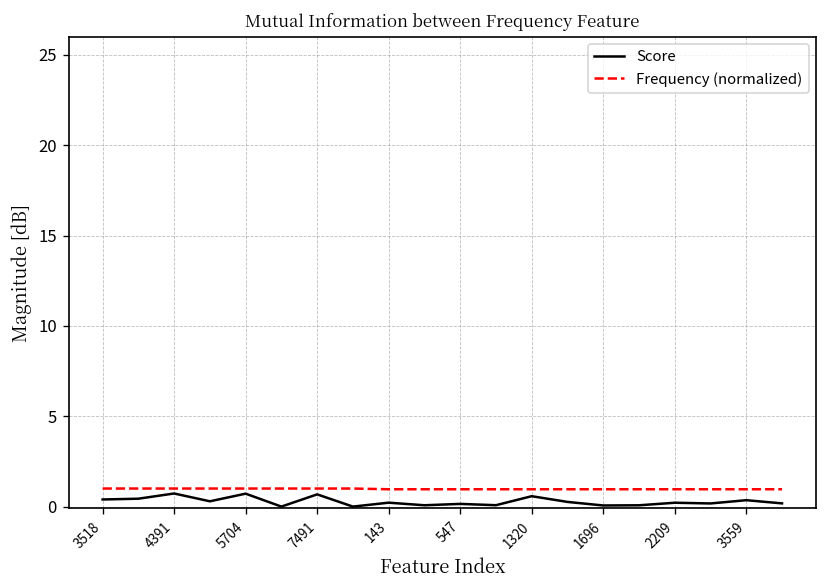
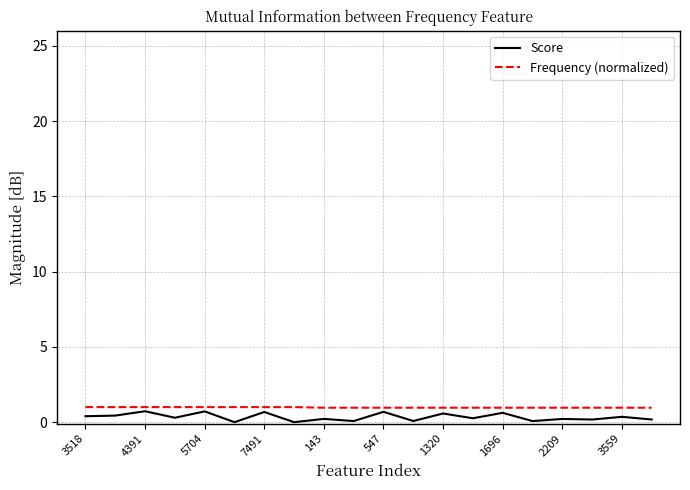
Score, 547: 0.1 -> 0.7
Score, 1696: 0.1 -> 0.6
